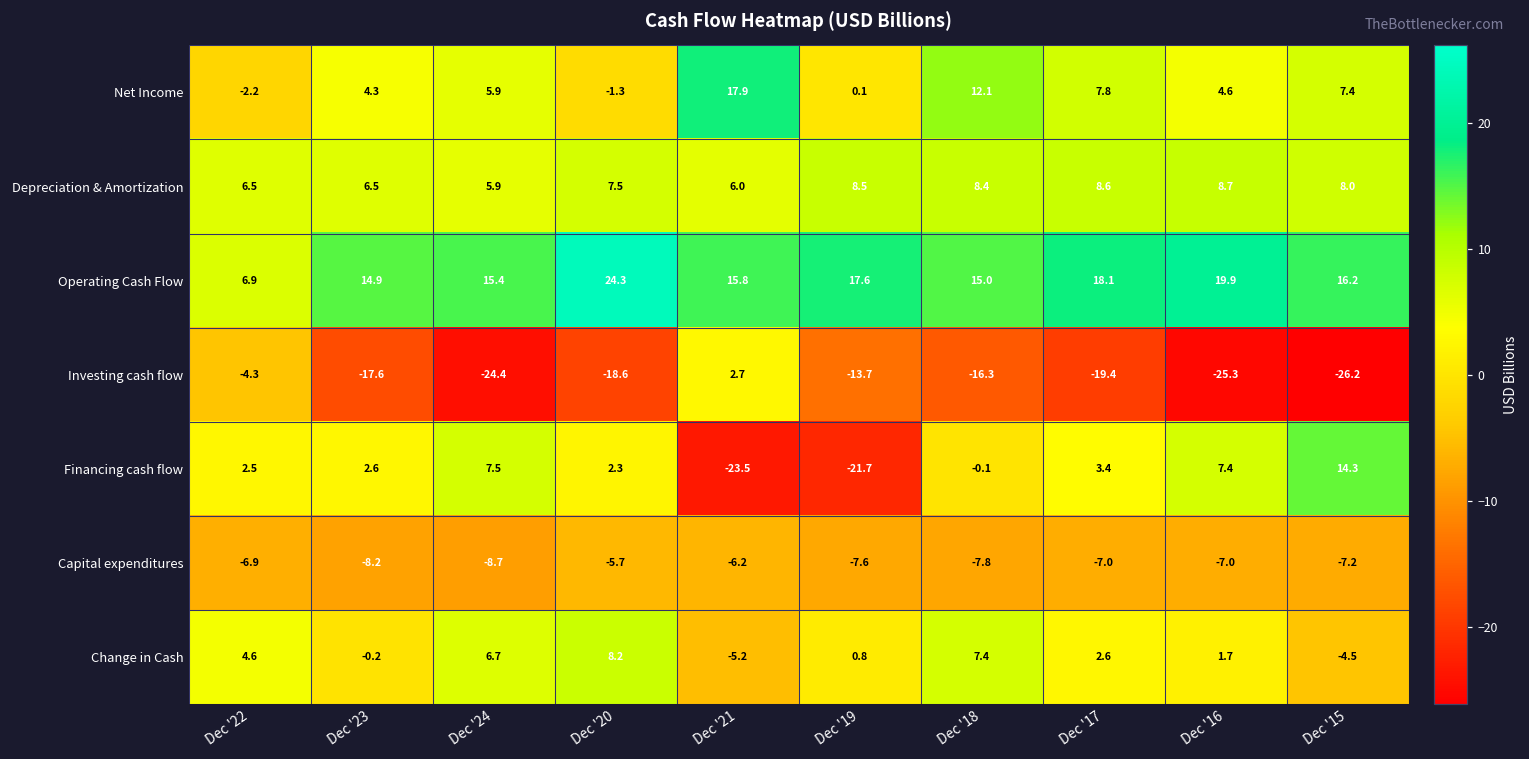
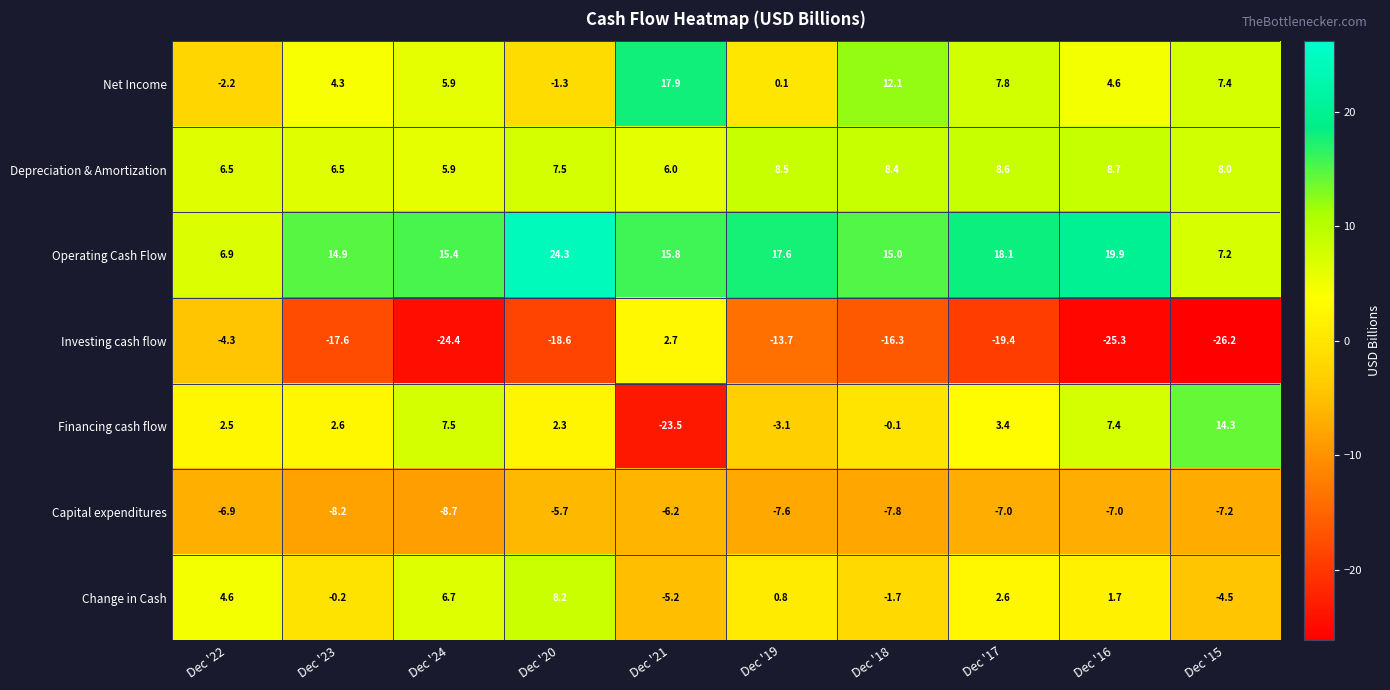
Operating Cash Flow, Dec '15: 16.2 -> 7.2
Financing cash flow, Dec '19: -21.7 -> -3.1
Change in Cash, Dec '18: 7.4 -> -1.7
